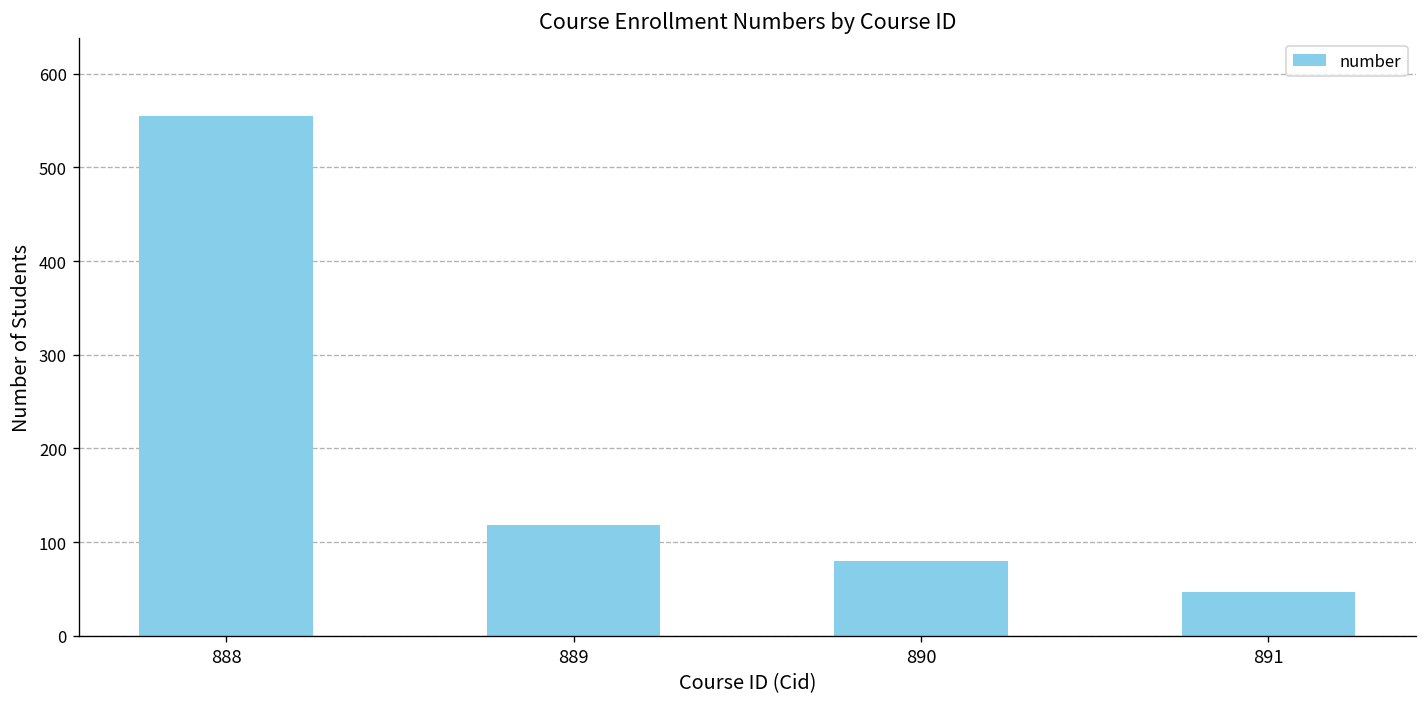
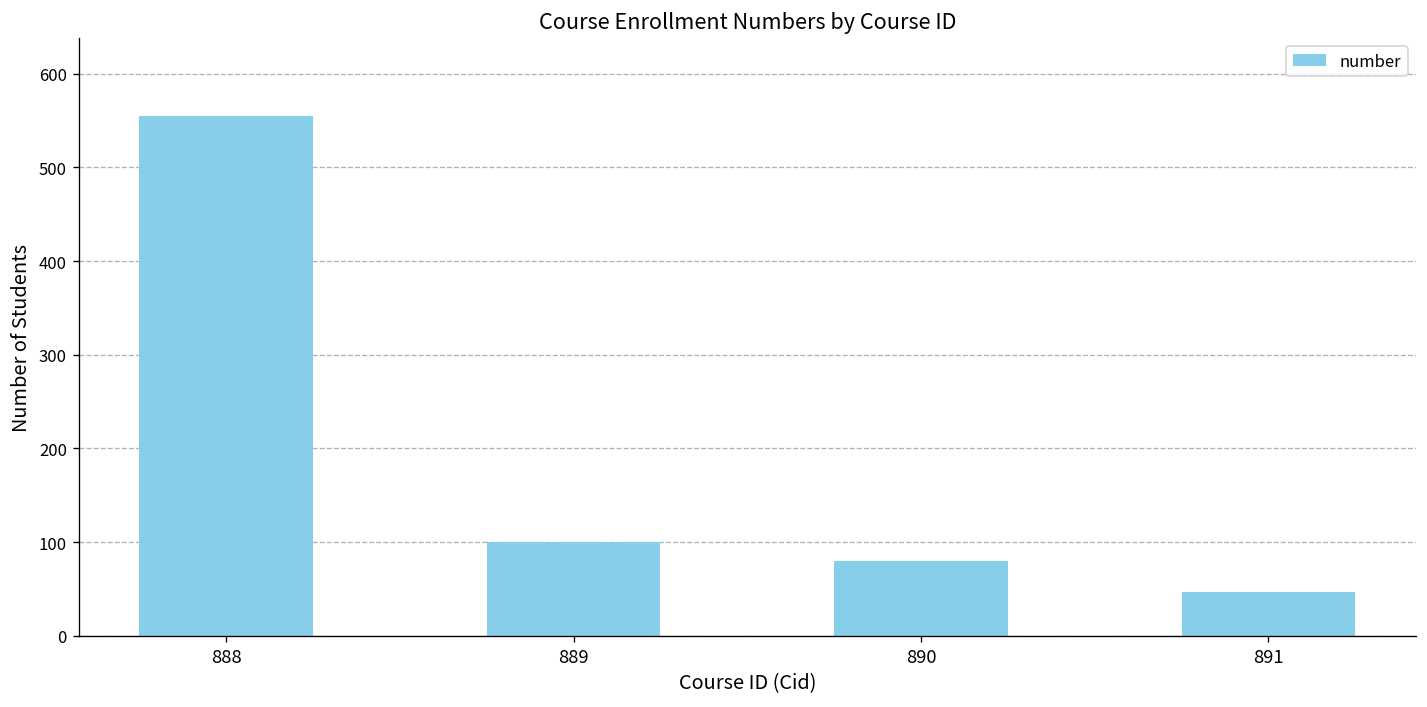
889: 120 -> 100
